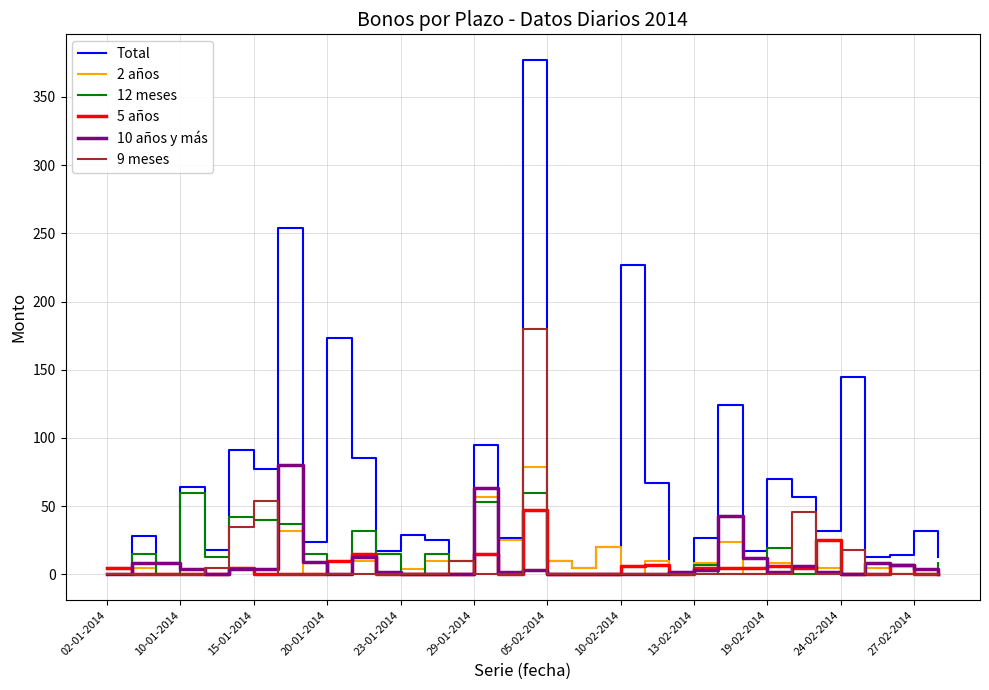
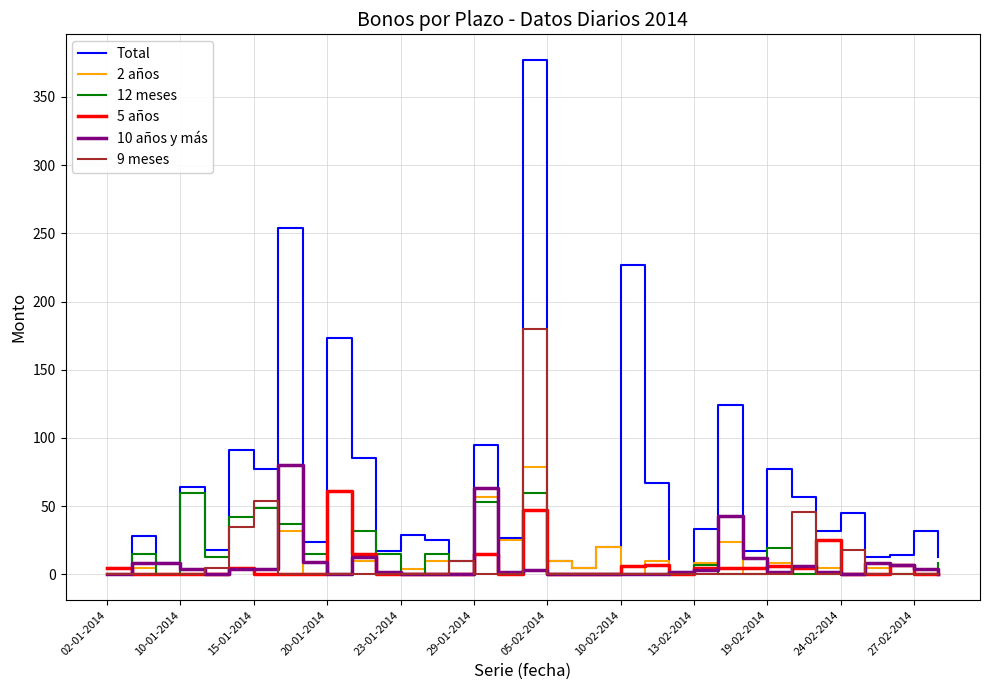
12 meses, 15-01-2014: 40 -> 49
5 años, 20-01-2014: 10 -> 61
Total, 13-02-2014: 27 -> 33
Total, 19-02-2014: 70 -> 77
Total, 24-02-2014: 145 -> 45
